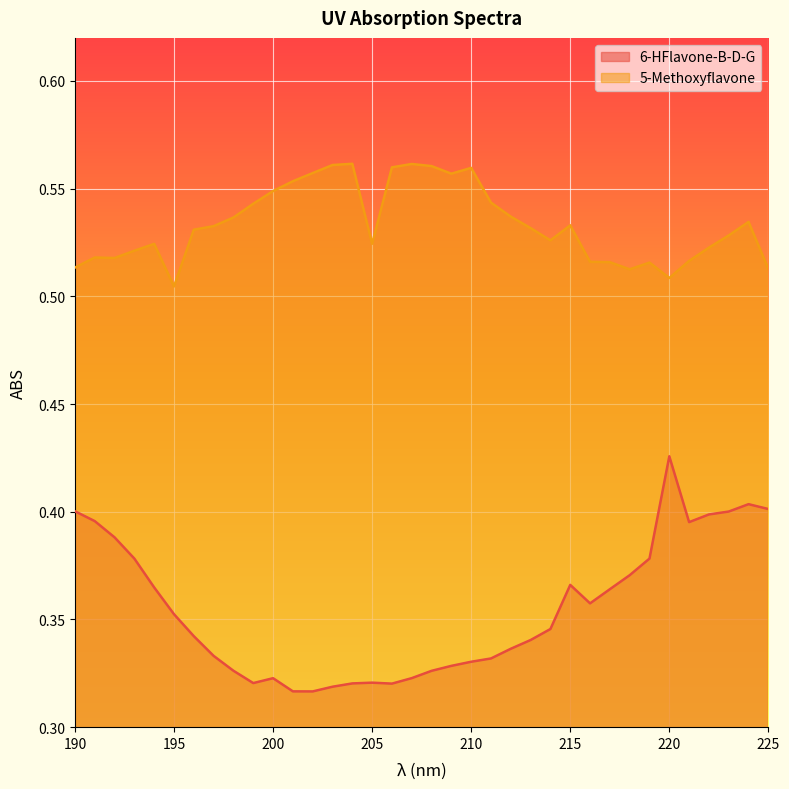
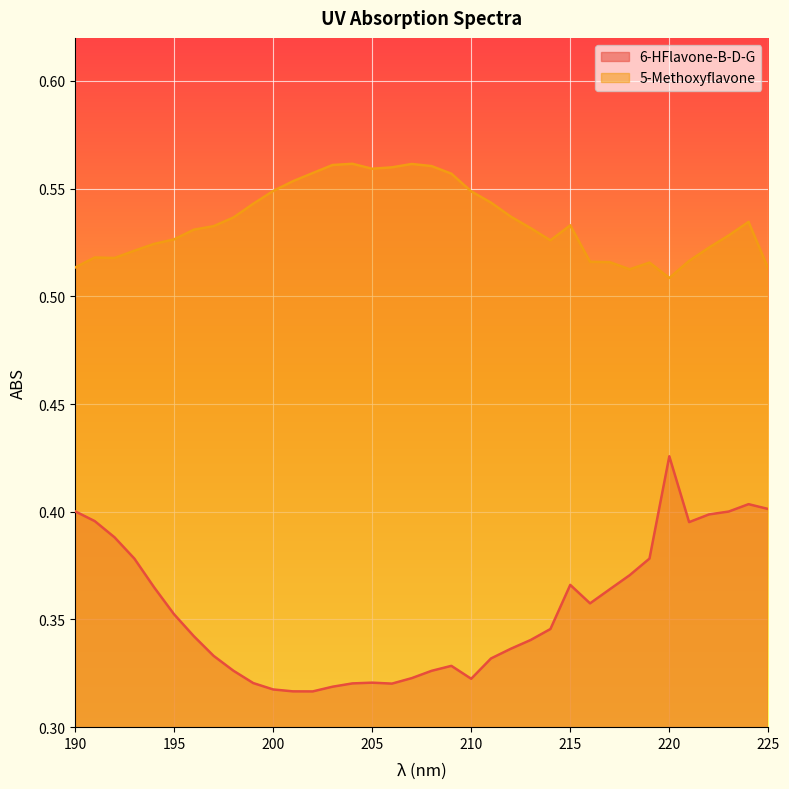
5-Methoxyflavone, 195: 0.505 -> 0.526
6-HFlavone-B-D-G, 200: 0.323 -> 0.318
5-Methoxyflavone, 205: 0.524 -> 0.559
6-HFlavone-B-D-G, 210: 0.330 -> 0.322
5-Methoxyflavone, 210: 0.560 -> 0.549
